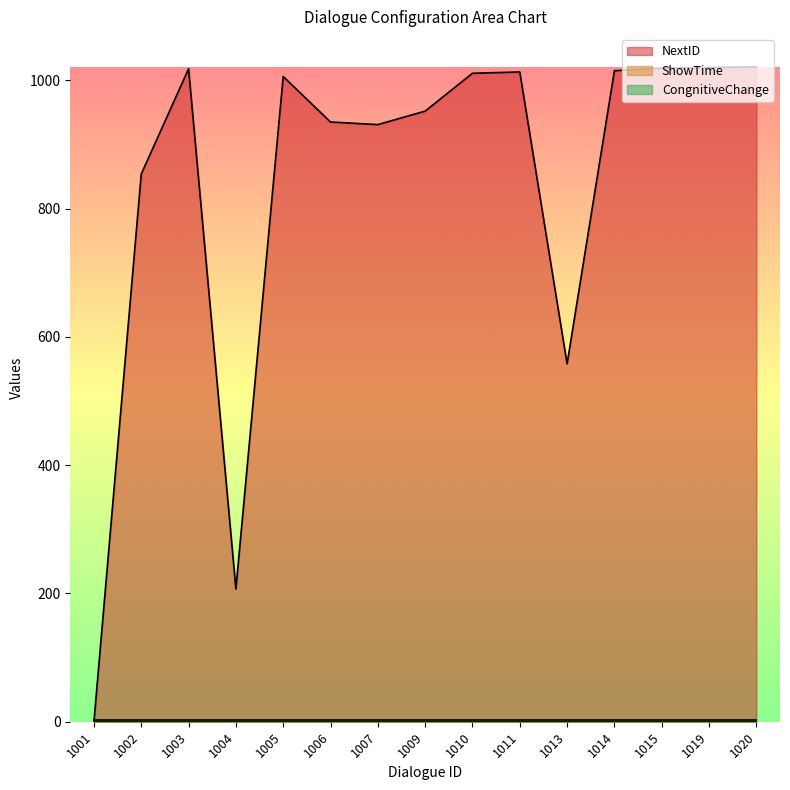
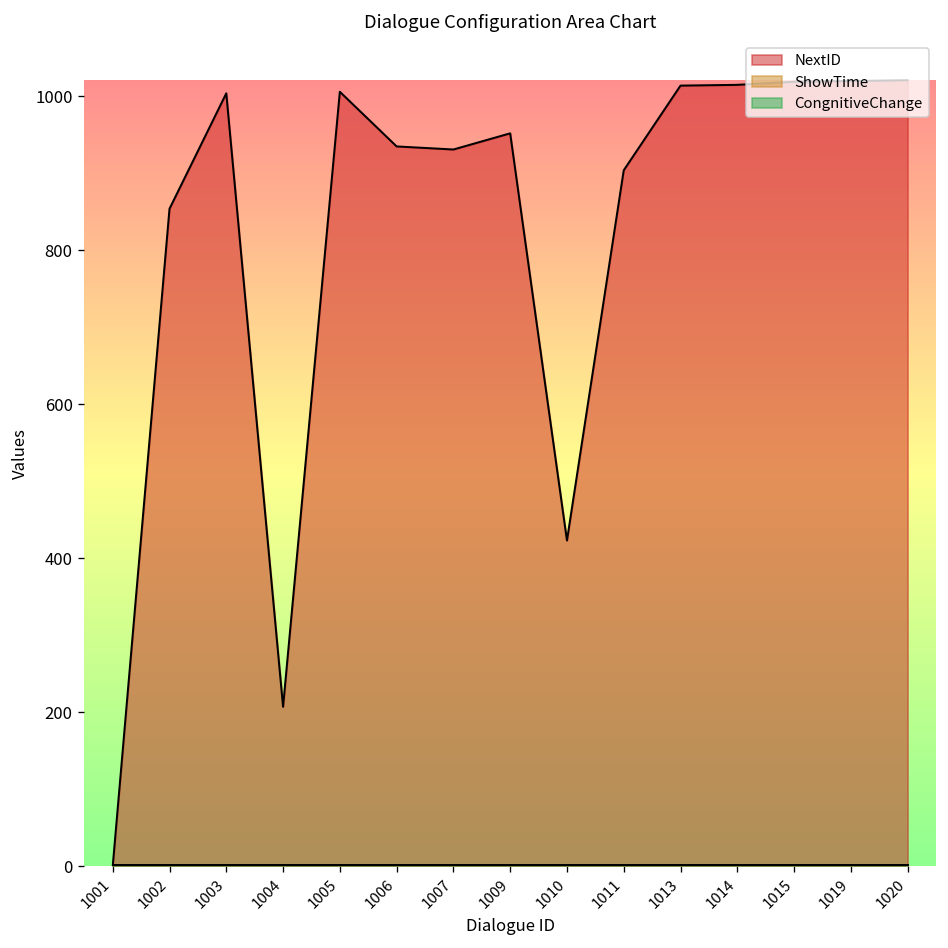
NextID, 1003: 1020 -> 1000
NextID, 1010: 1010 -> 420
NextID, 1011: 1010 -> 900
NextID, 1013: 560 -> 1010
